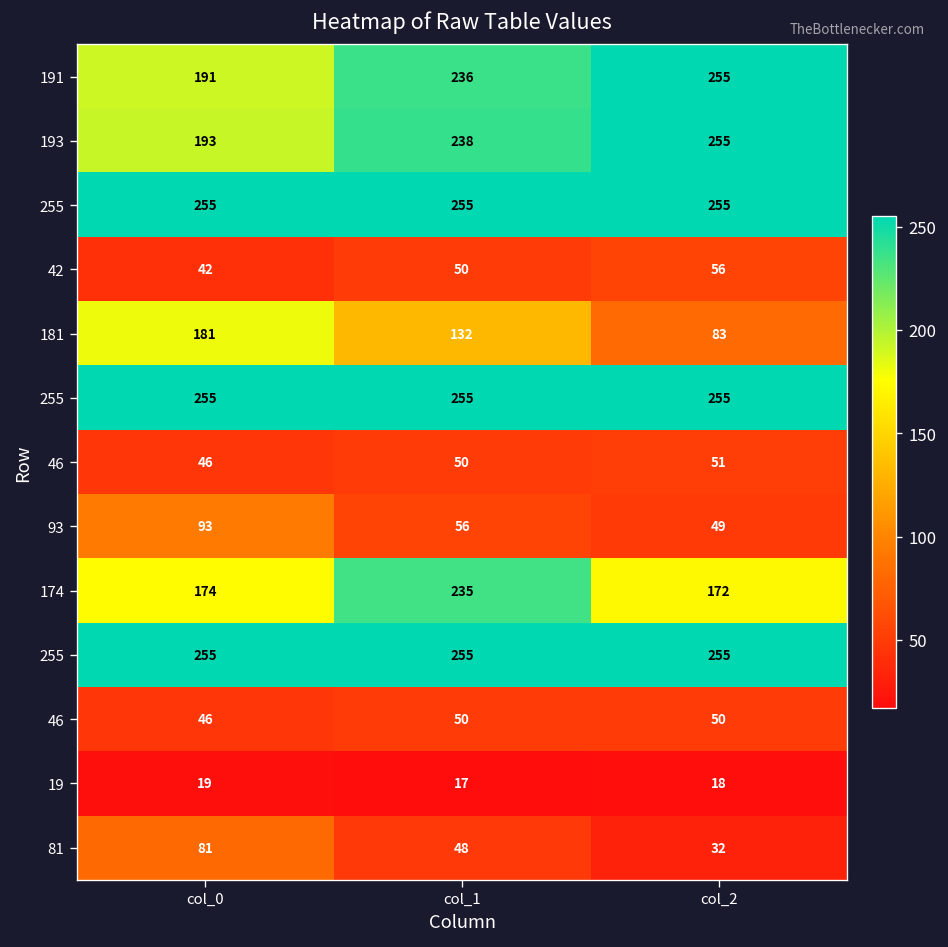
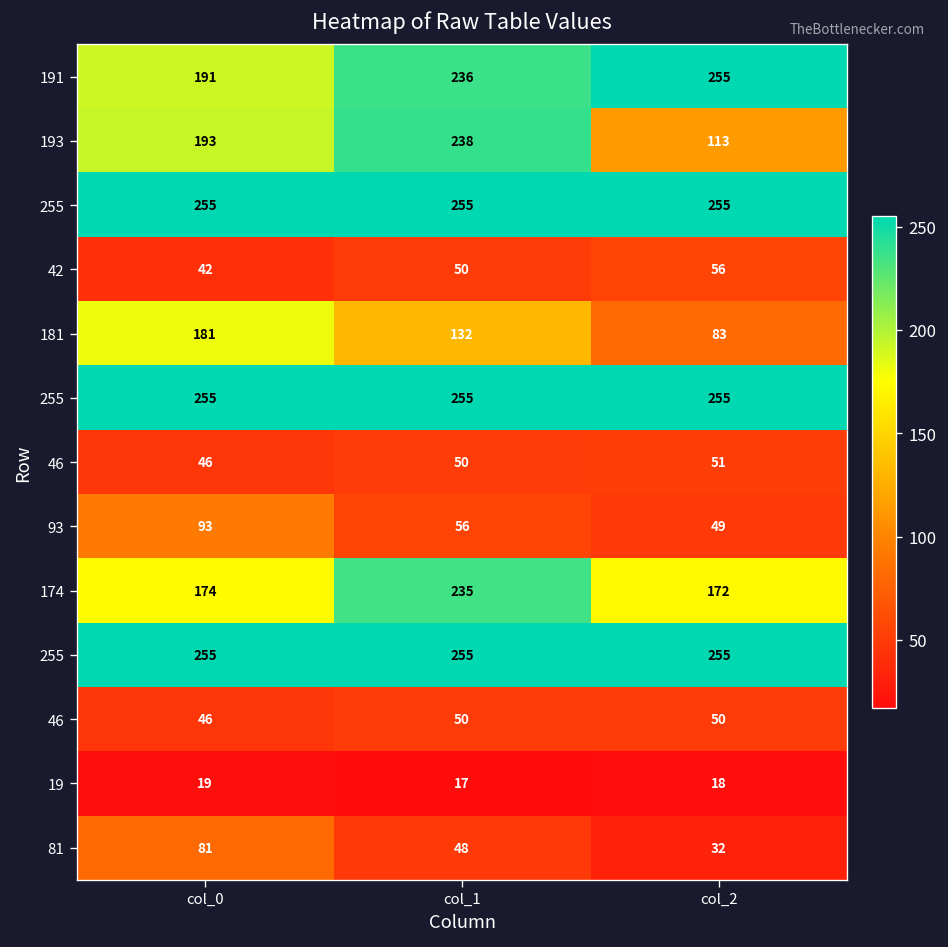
193, col_2: 255 -> 113
